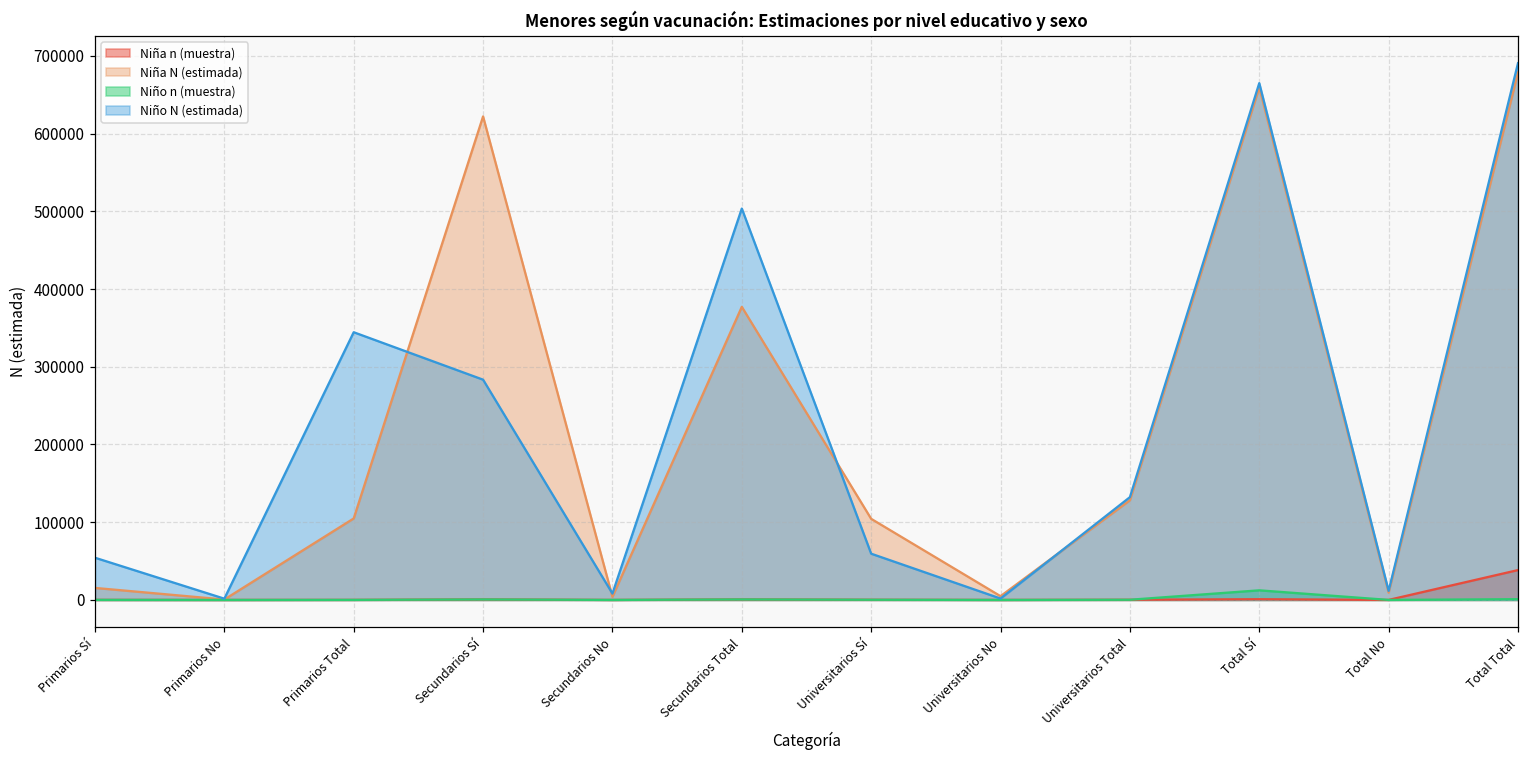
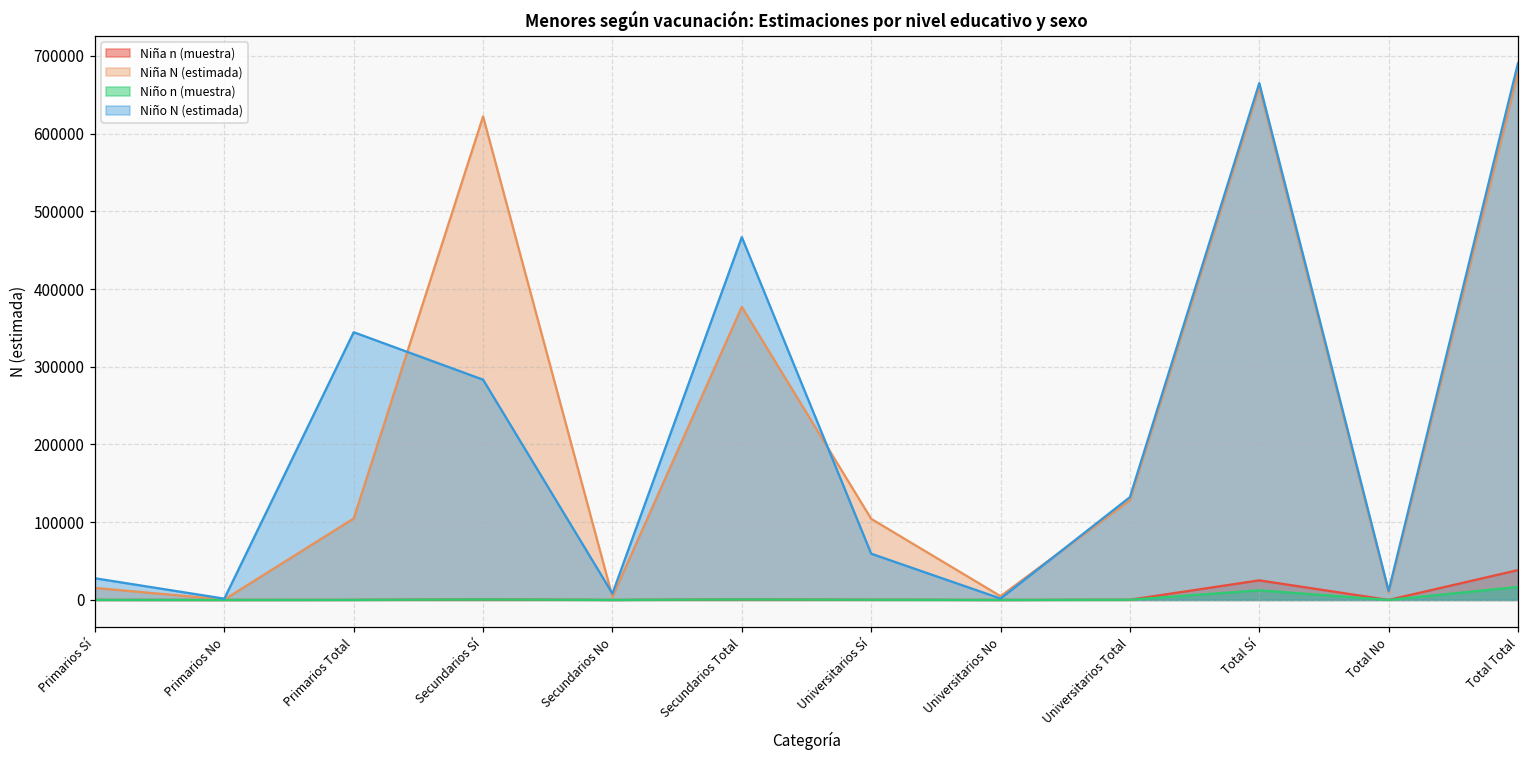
Niño N (estimada), Primarios Sí: 50000 -> 30000
Niño N (estimada), Secundarios Total: 500000 -> 470000
Niña n (muestra), Total Sí: 0 -> 30000
Niño n (muestra), Total Total: 0 -> 20000
